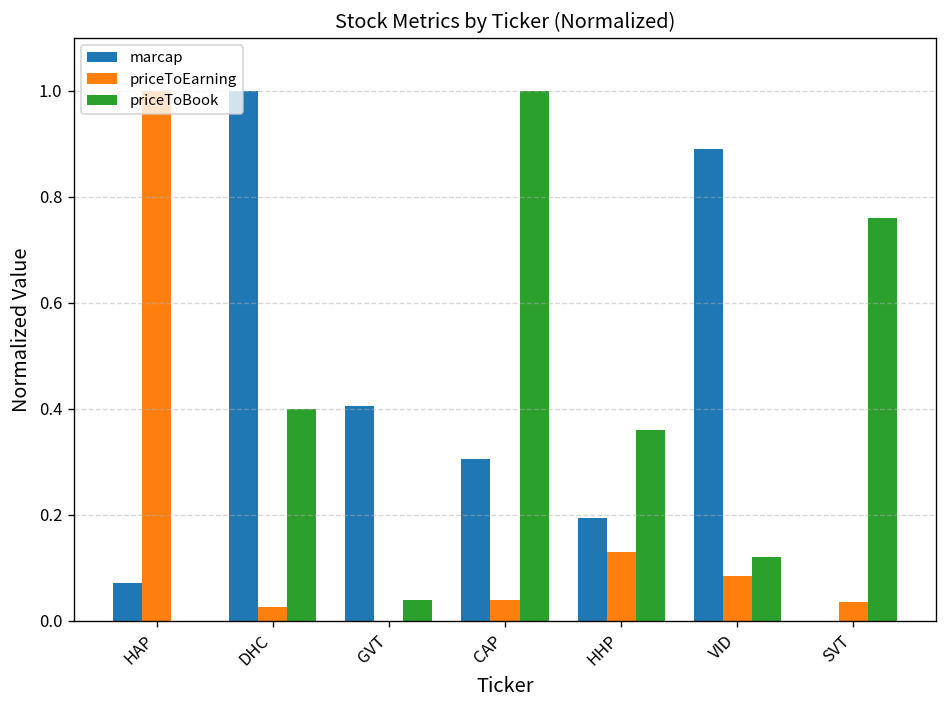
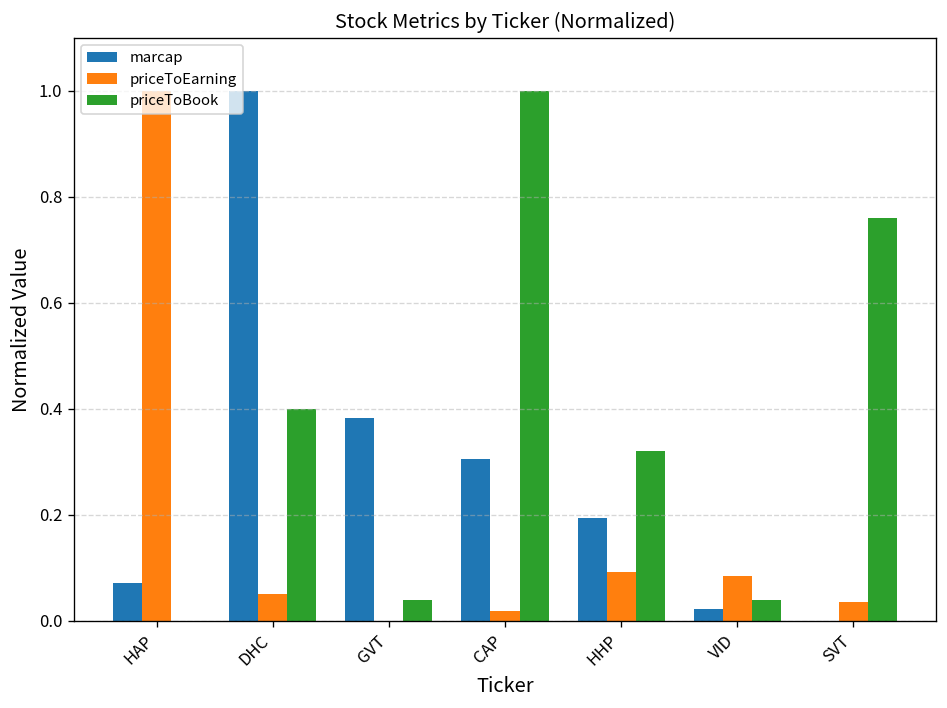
priceToEarning, DHC: 0.03 -> 0.05
marcap, GVT: 0.41 -> 0.38
priceToEarning, CAP: 0.04 -> 0.02
priceToEarning, HHP: 0.13 -> 0.09
priceToBook, HHP: 0.36 -> 0.32
marcap, VID: 0.89 -> 0.02
priceToBook, VID: 0.12 -> 0.04
